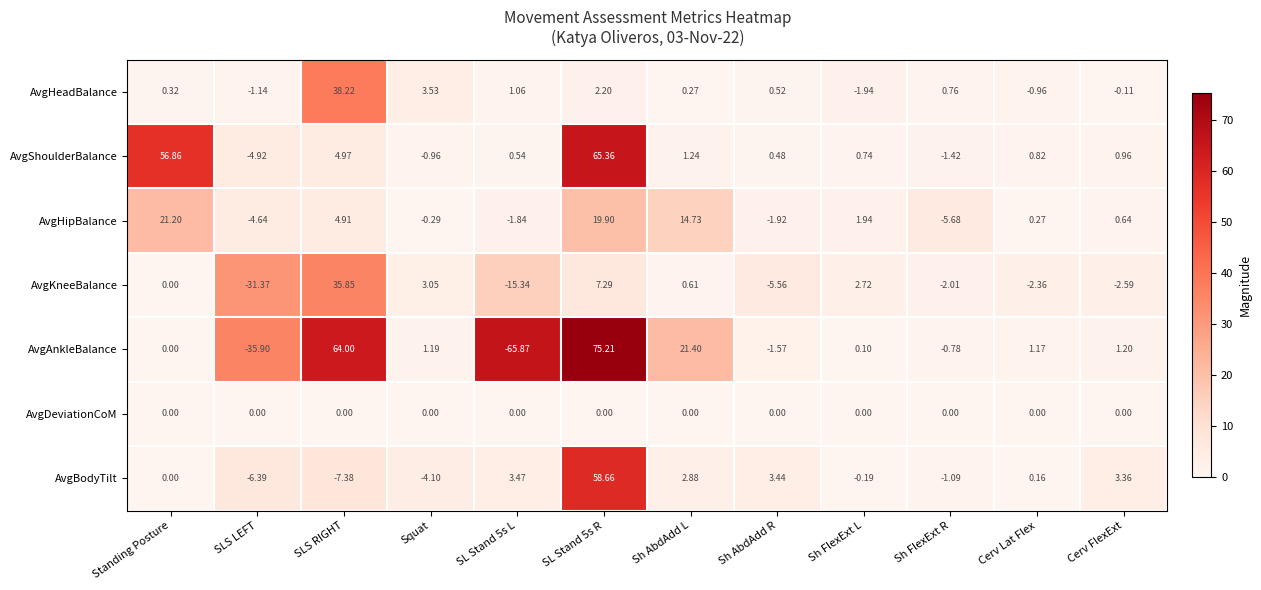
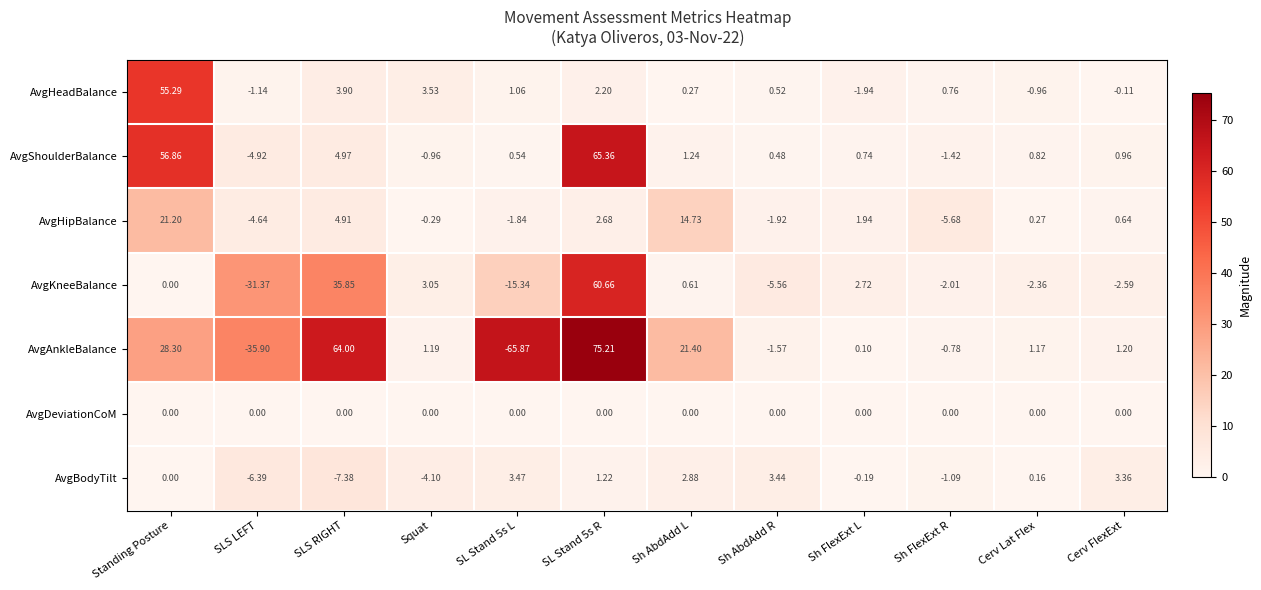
AvgHeadBalance, Standing Posture: 0.32 -> 55.29
AvgHeadBalance, SLS RIGHT: 38.22 -> 3.90
AvgHipBalance, SL Stand 5s R: 19.90 -> 2.68
AvgKneeBalance, SL Stand 5s R: 7.29 -> 60.66
AvgAnkleBalance, Standing Posture: 0.00 -> 28.30
AvgBodyTilt, SL Stand 5s R: 58.66 -> 1.22
